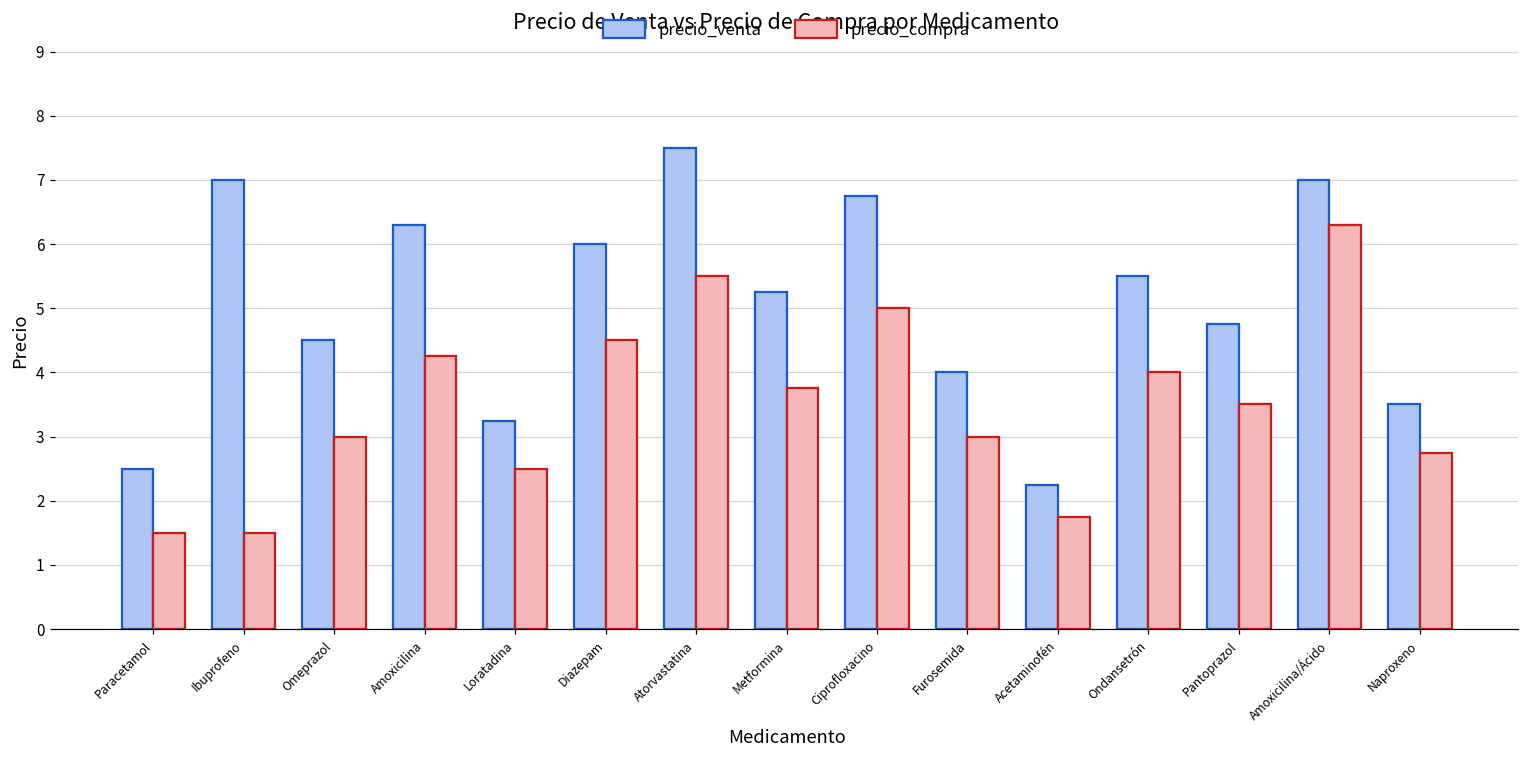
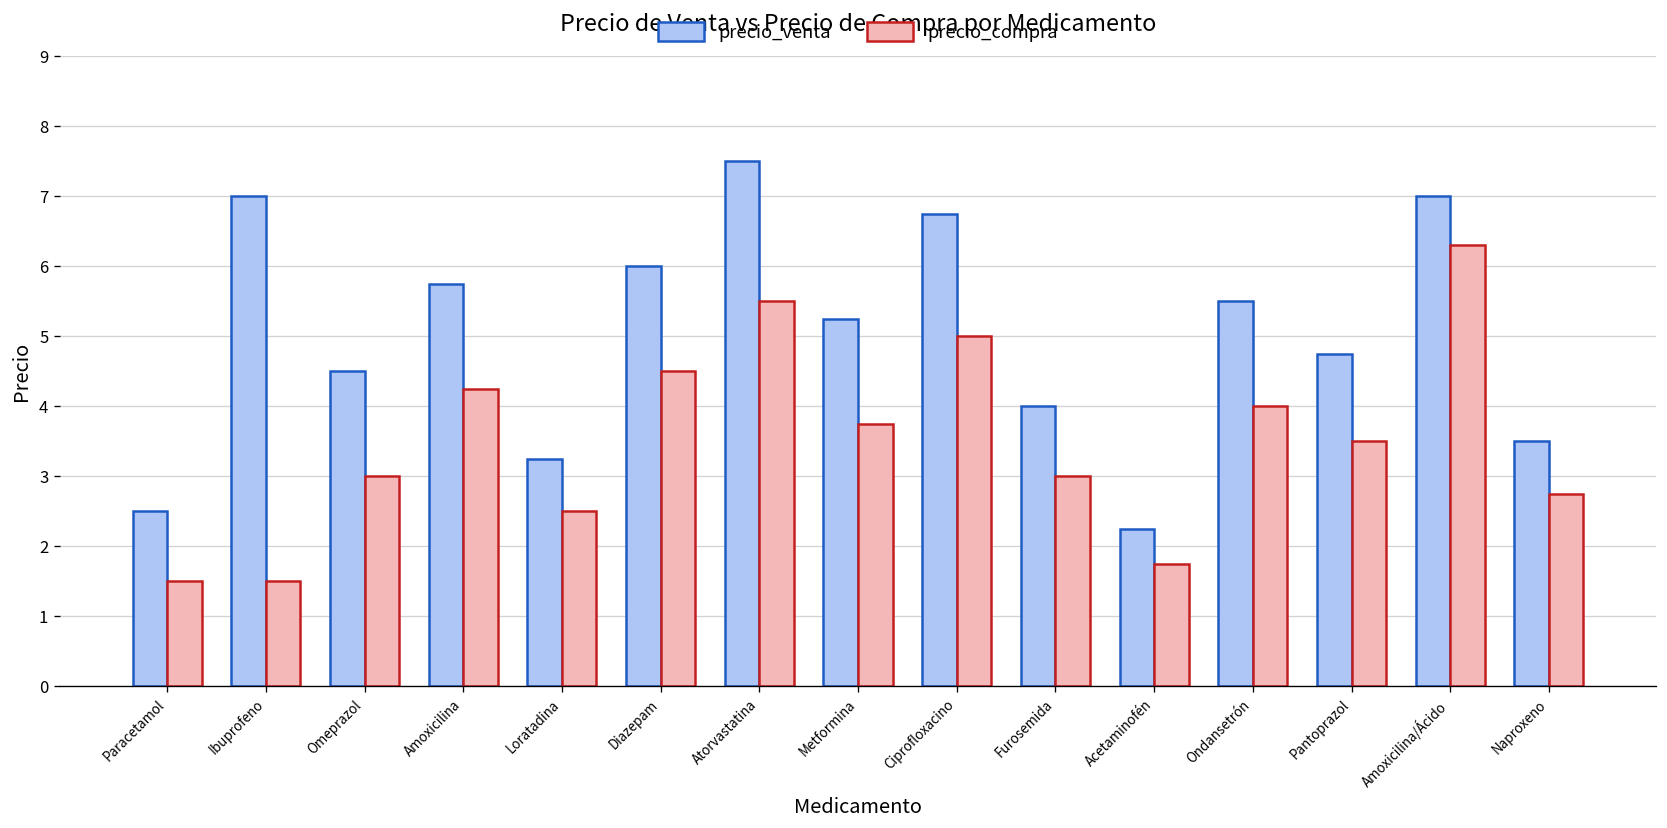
precio_venta, Amoxicilina: 6.3 -> 5.8
